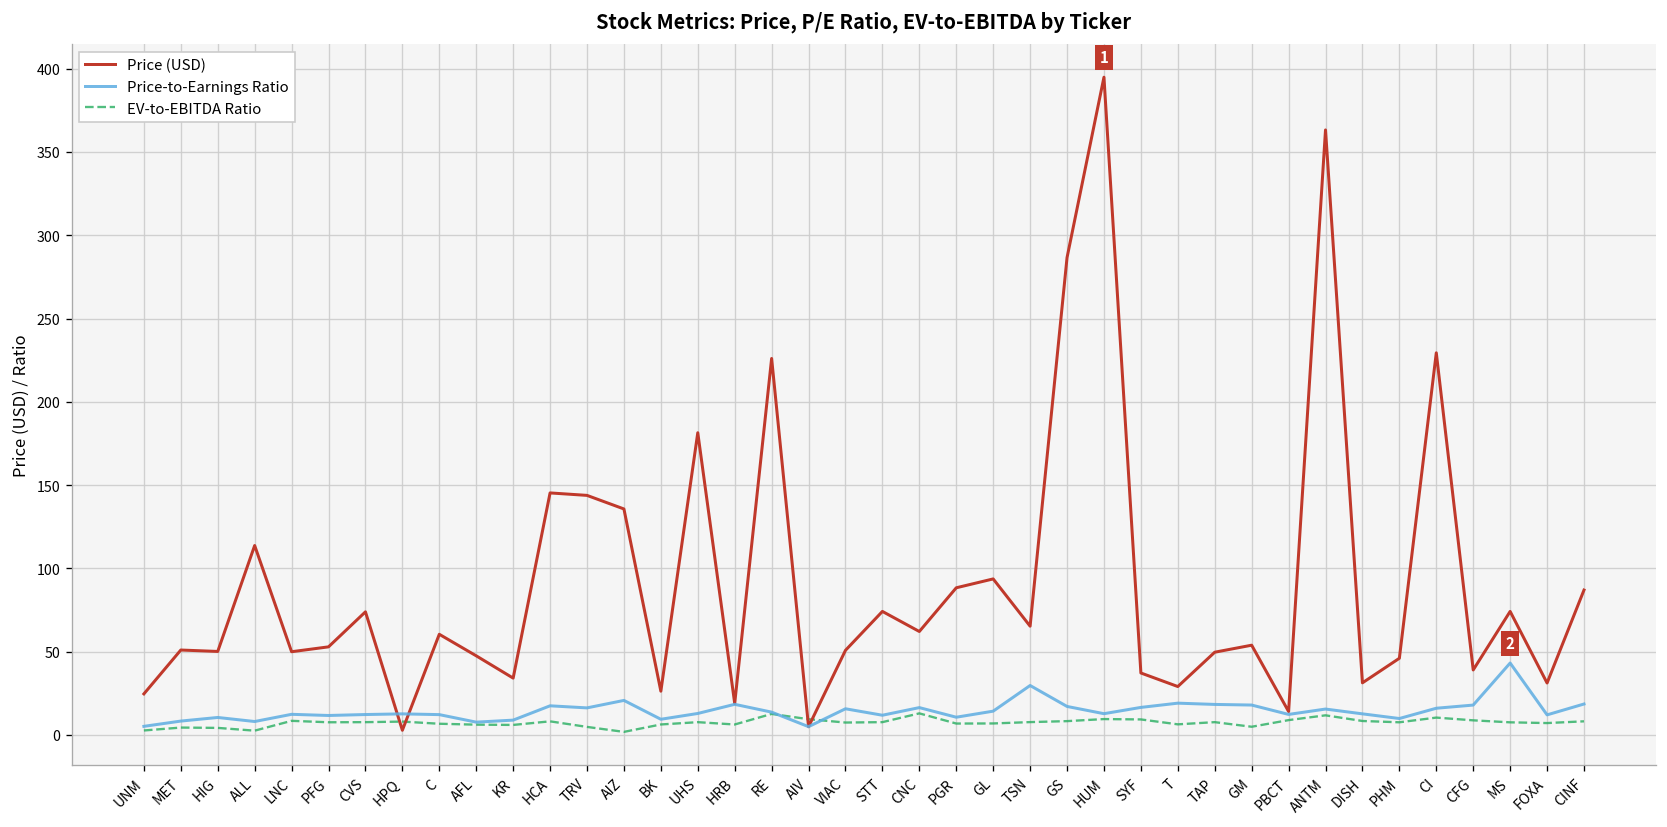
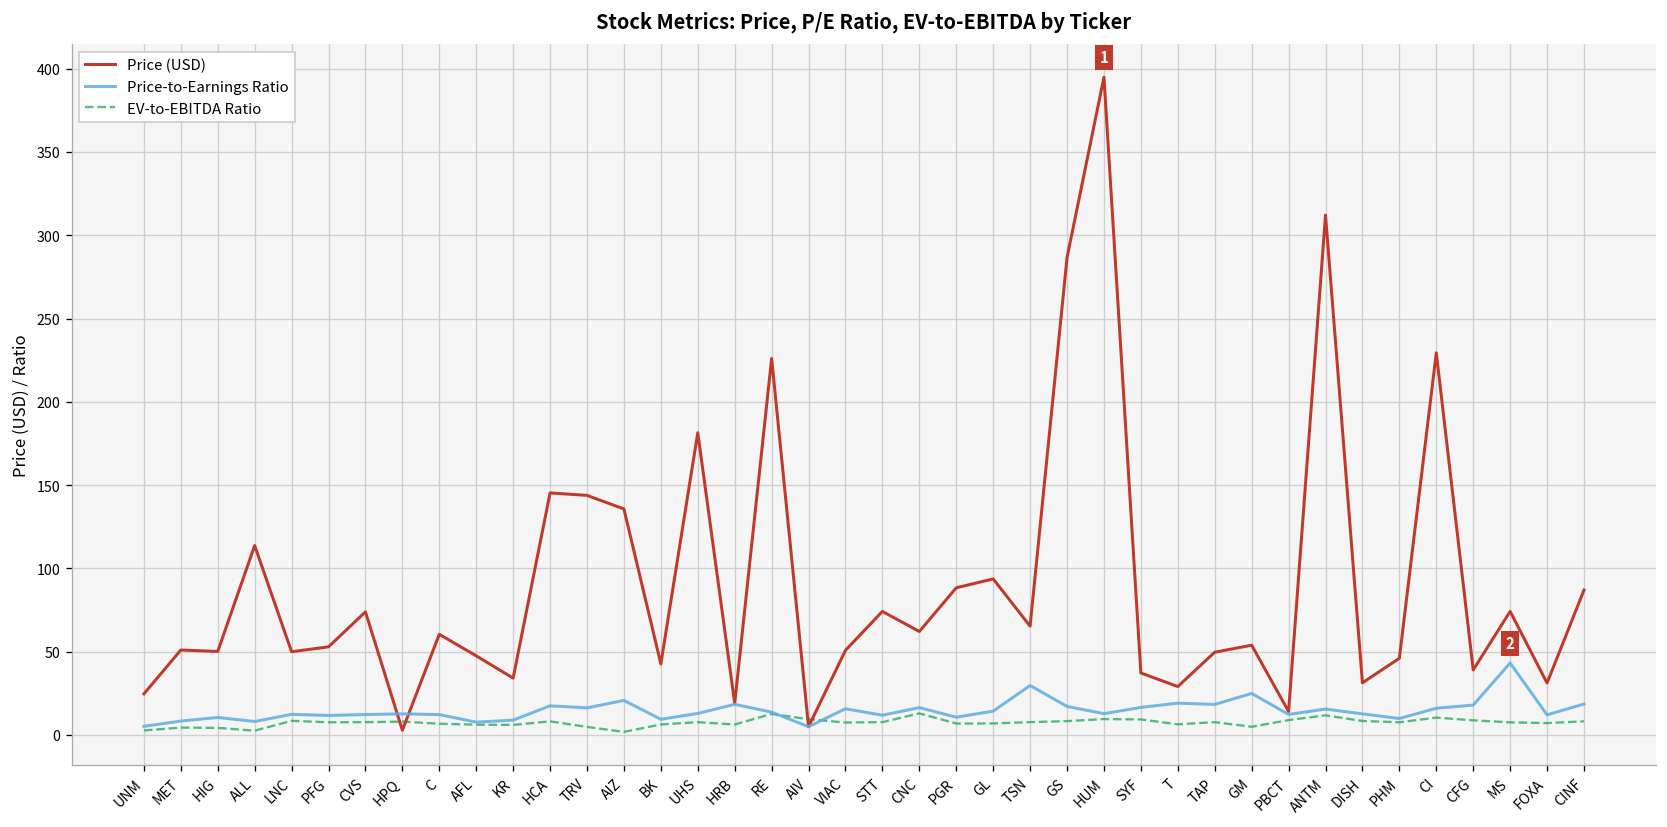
Price (USD), BK: 26 -> 43
Price-to-Earnings Ratio, GM: 18 -> 25
Price (USD), ANTM: 363 -> 312
